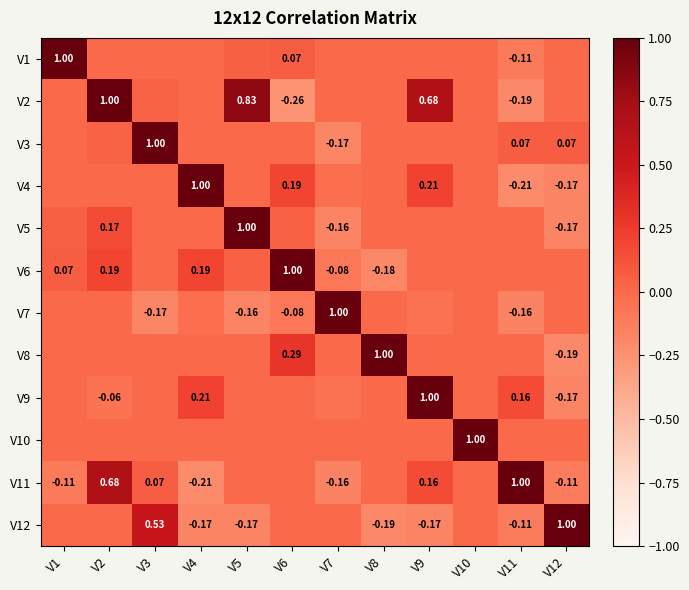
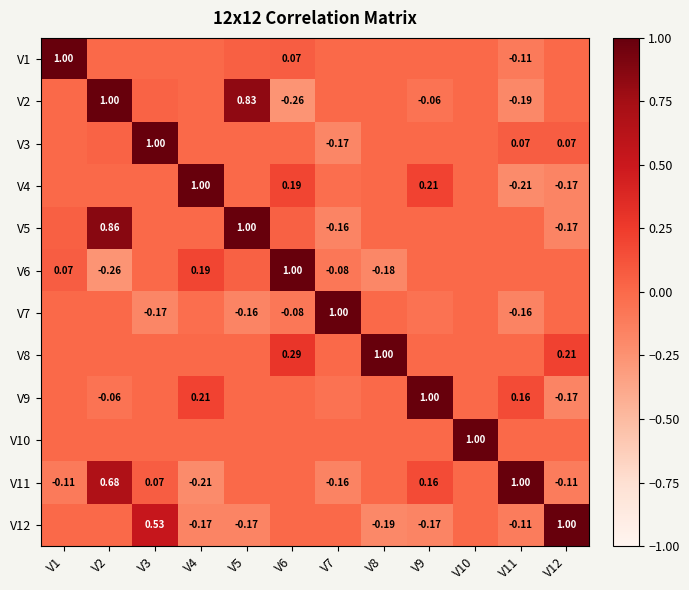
V2, V9: 0.68 -> -0.06
V5, V2: 0.17 -> 0.86
V6, V2: 0.19 -> -0.26
V8, V12: -0.19 -> 0.21
